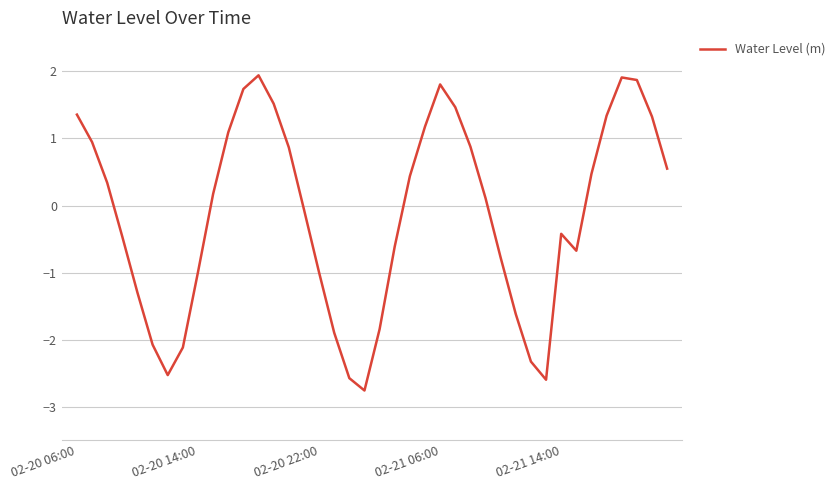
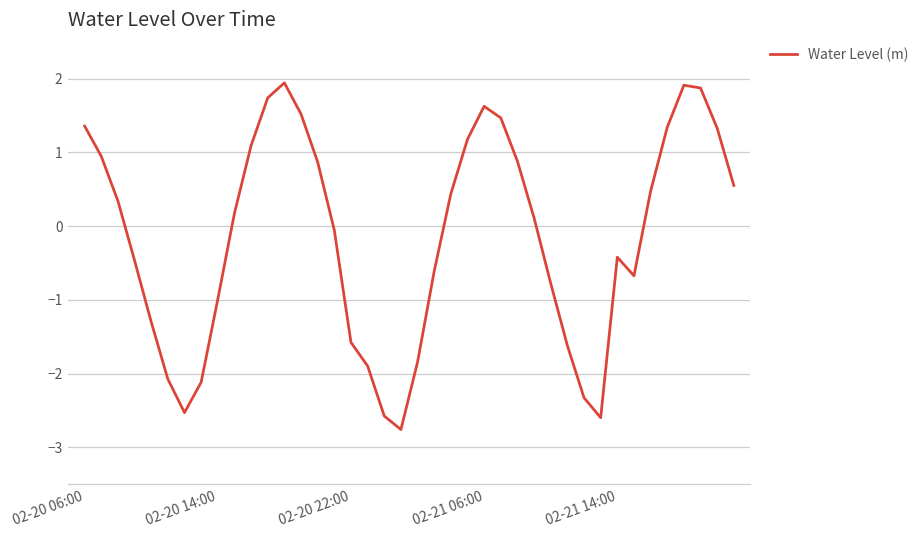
02-20 22:00: -1.0 -> -1.6
02-21 06:00: 1.8 -> 1.6
